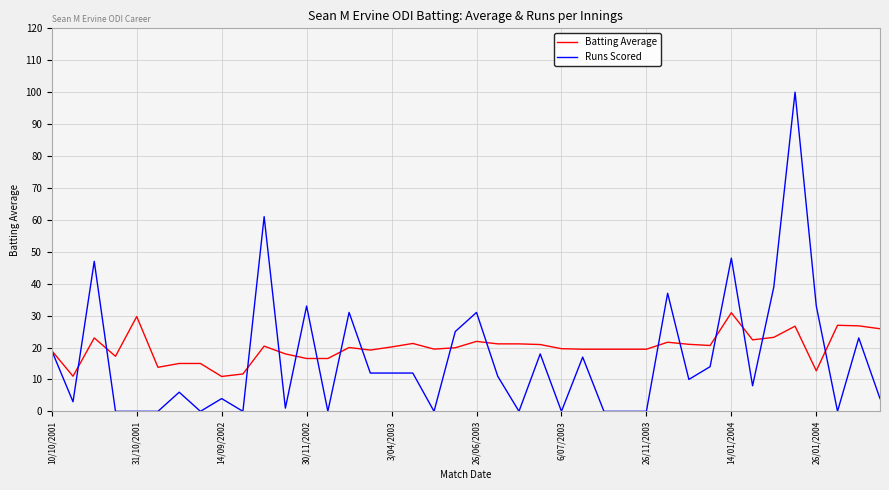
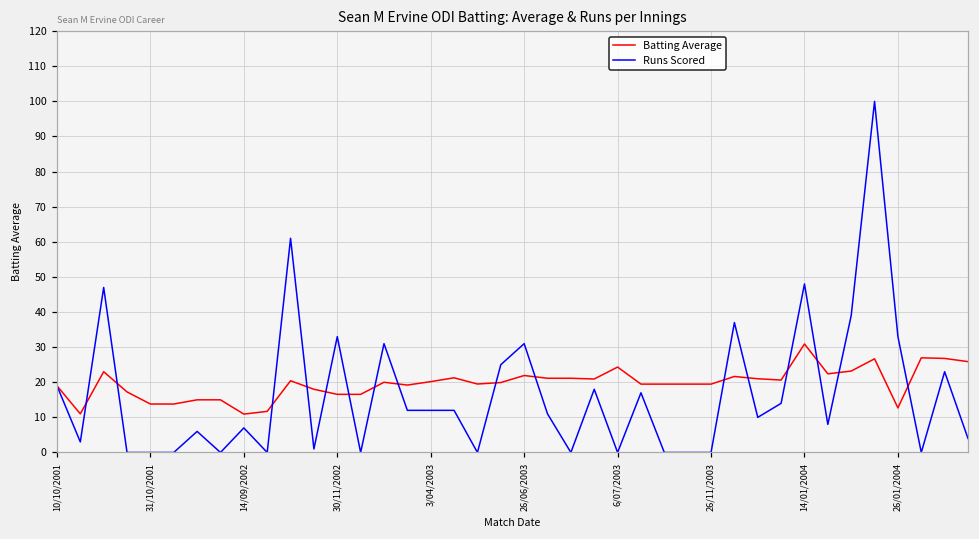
Batting Average, 31/10/2001: 30 -> 14
Runs Scored, 14/09/2002: 4 -> 7
Batting Average, 6/07/2003: 20 -> 24
